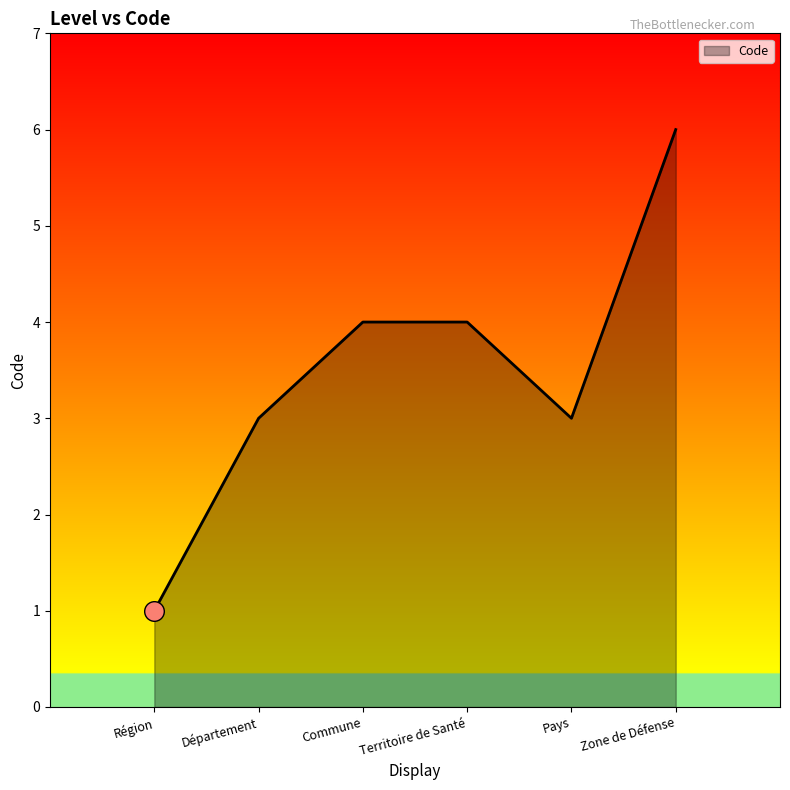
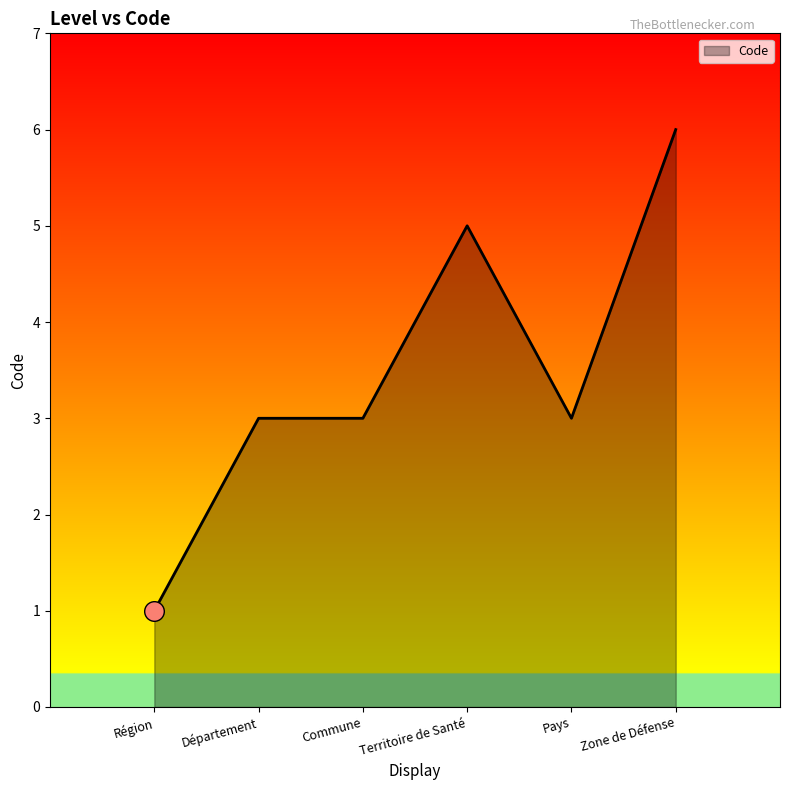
Code, Commune: 4 -> 3
Code, Territoire de Santé: 4 -> 5
